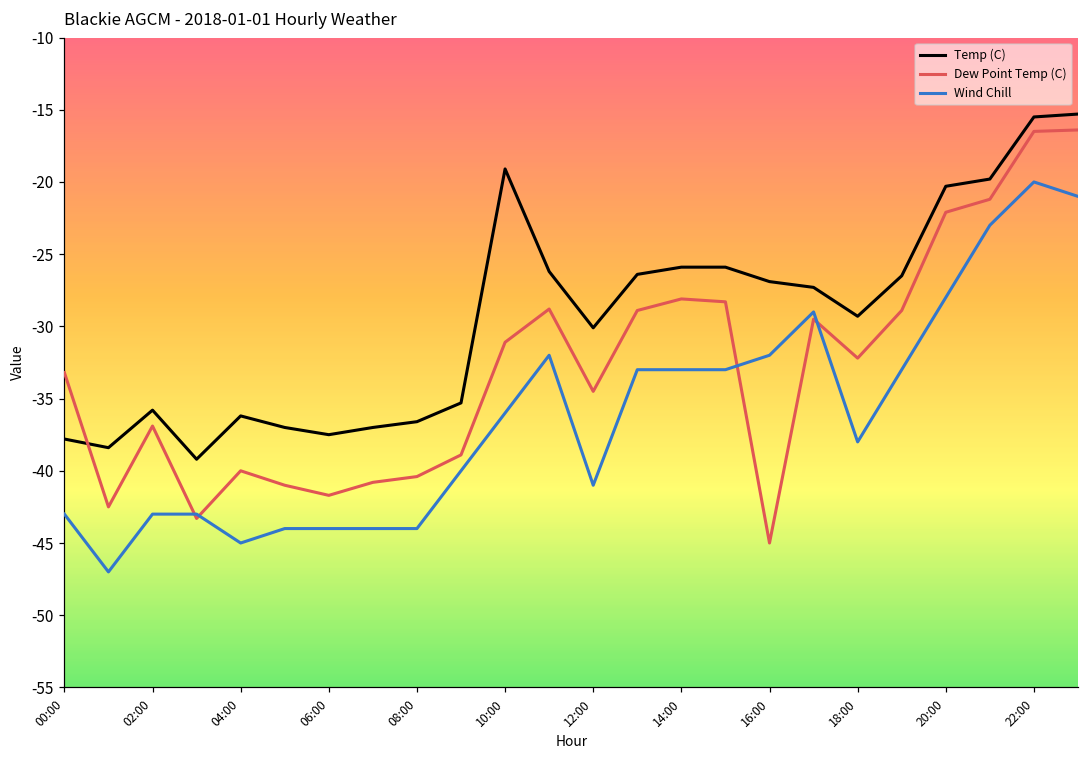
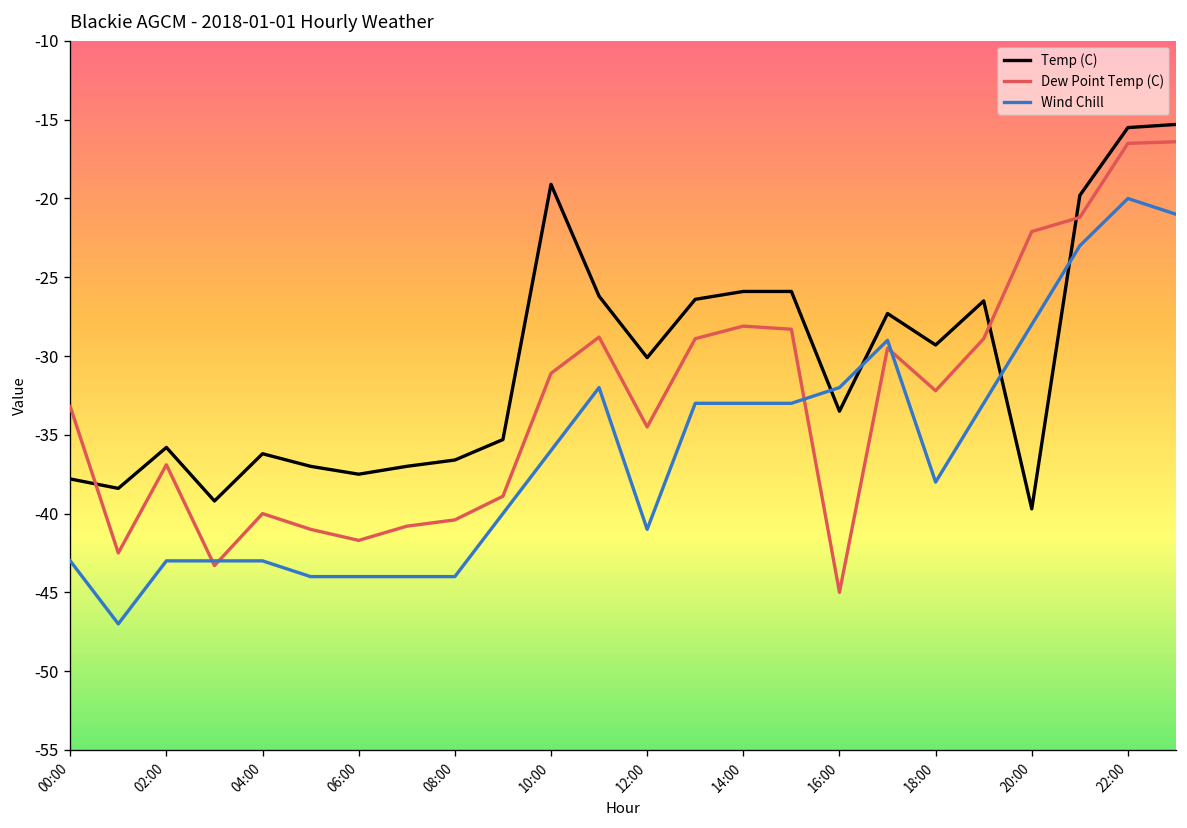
Wind Chill, 04:00: -45 -> -43
Temp (C), 16:00: -26.9 -> -33.5
Temp (C), 20:00: -20.3 -> -39.7
